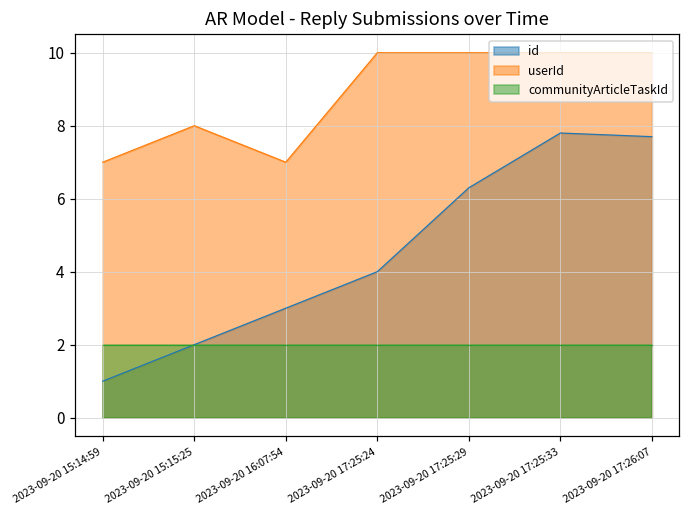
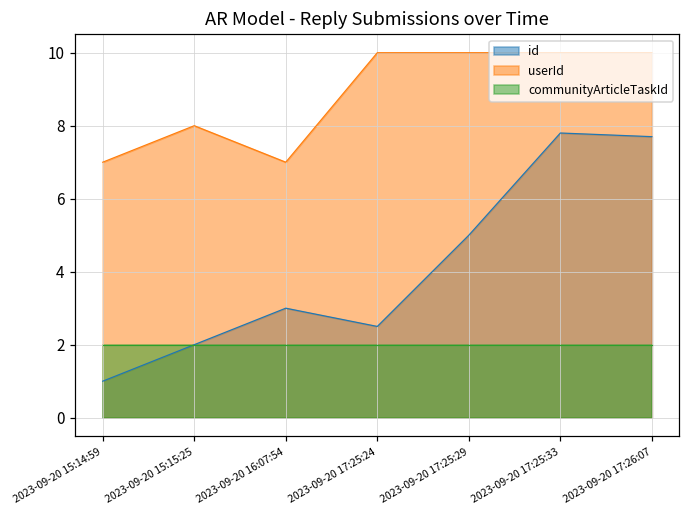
id, 2023-09-20 17:25:24: 4.0 -> 2.5
id, 2023-09-20 17:25:29: 6.3 -> 5.0
